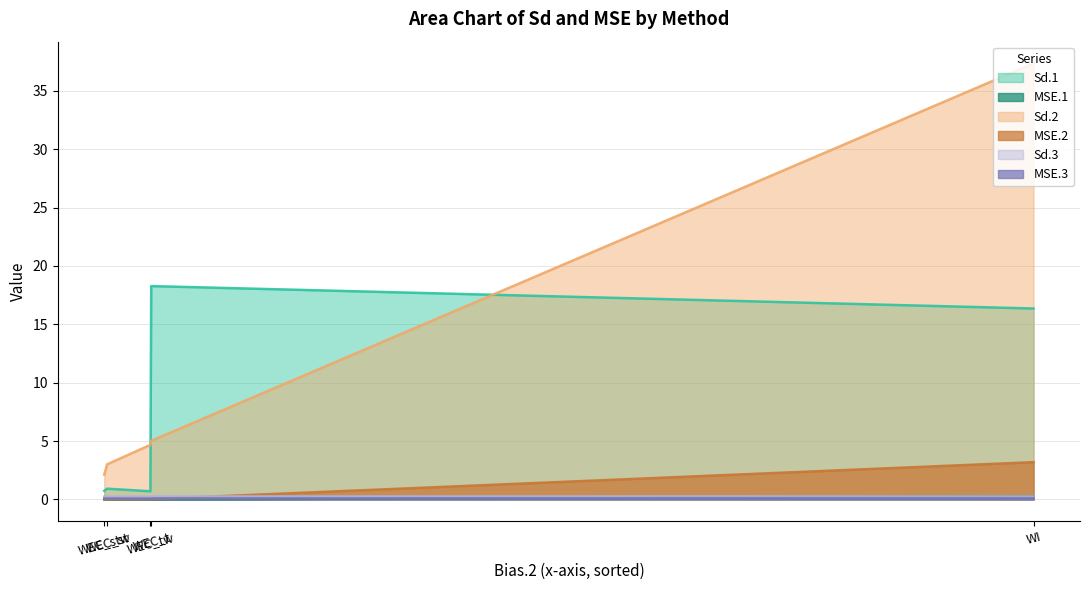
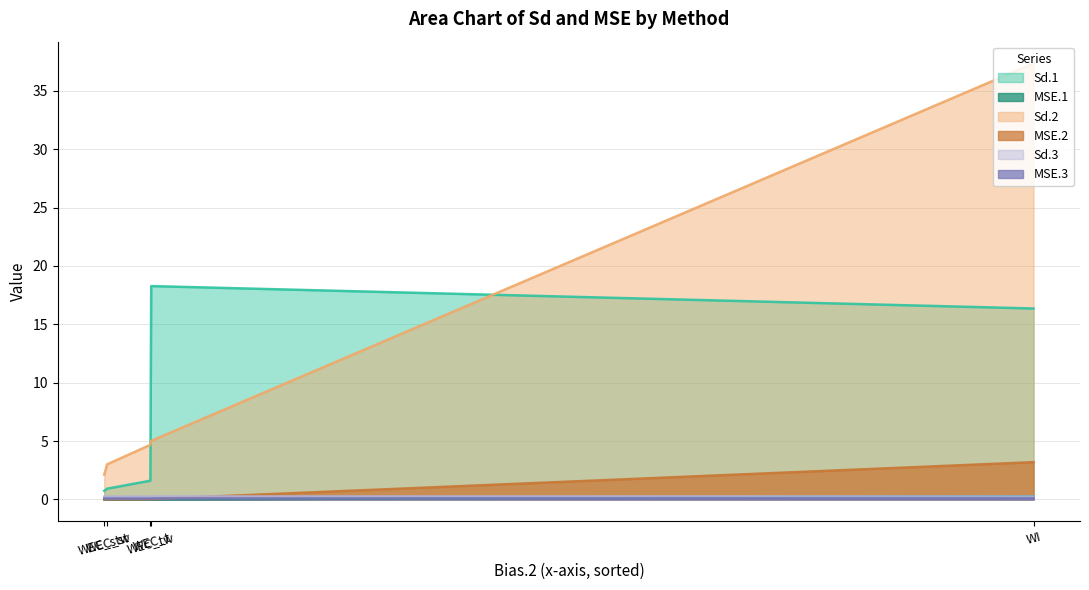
Sd.1, WEC_tw: 0.7 -> 1.6
